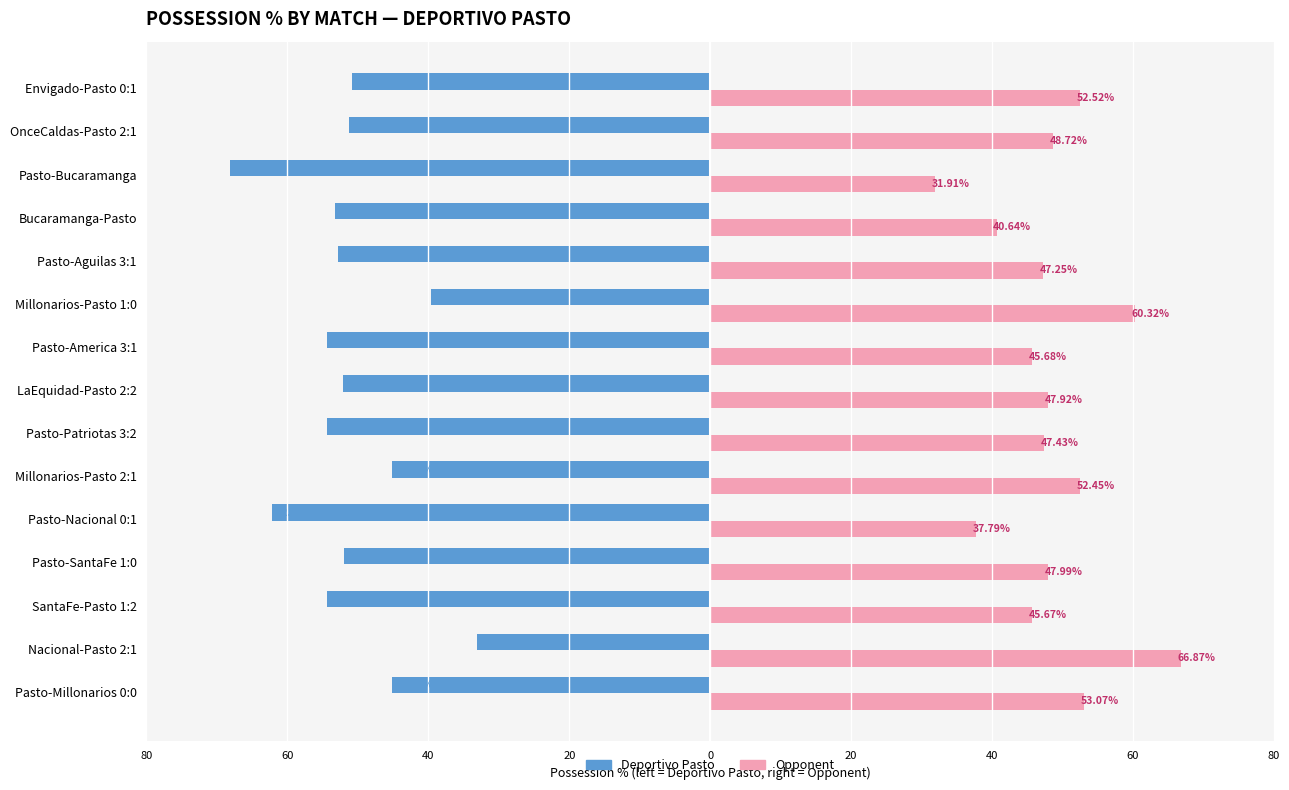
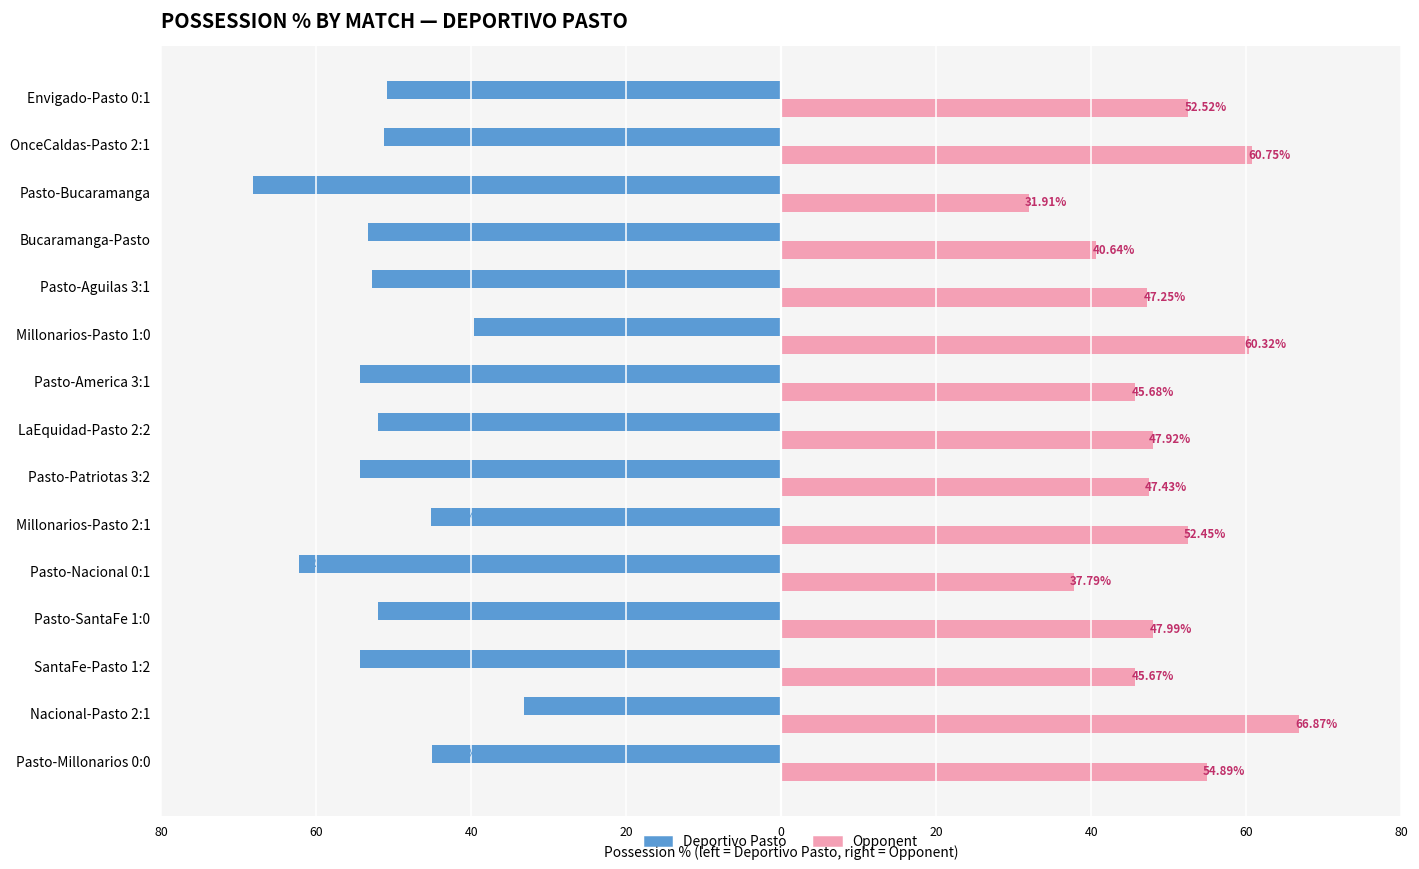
Opponent, OnceCaldas-Pasto 2:1: 48.72% -> 60.75%
Opponent, Pasto-Millonarios 0:0: 53.07% -> 54.89%
